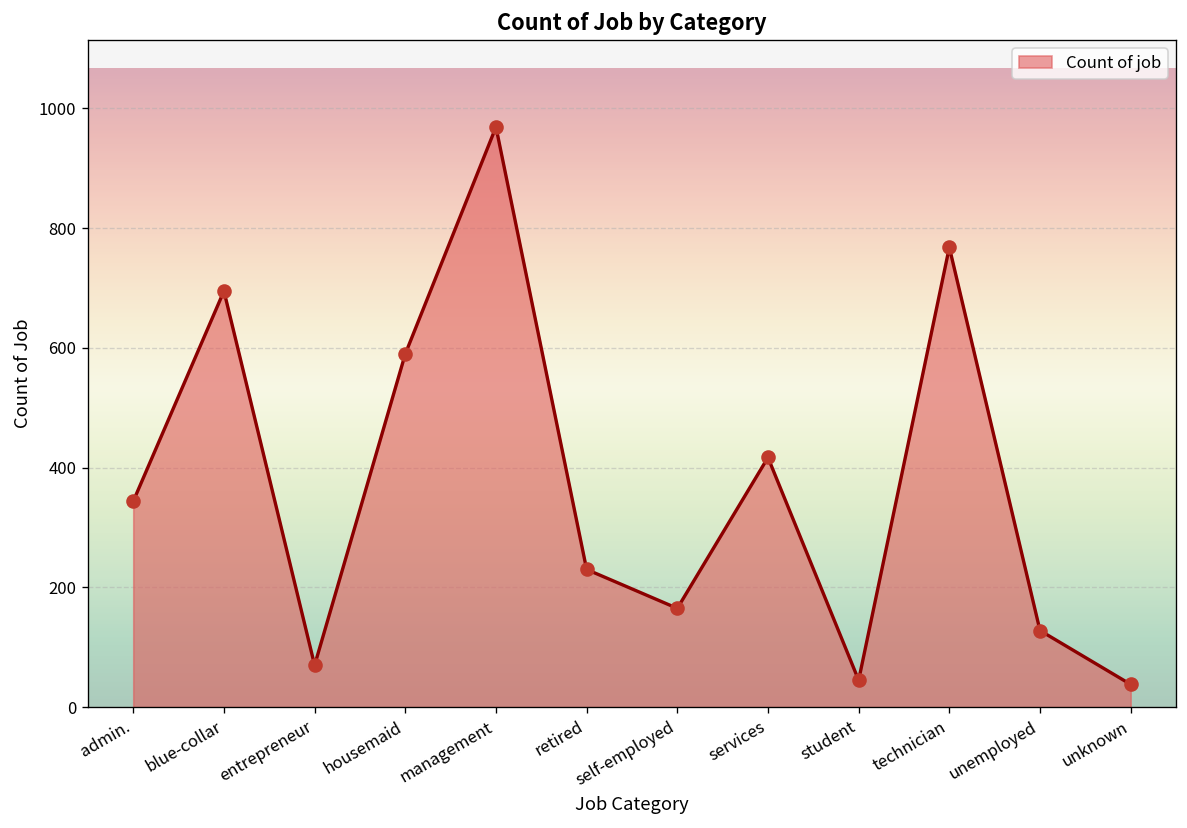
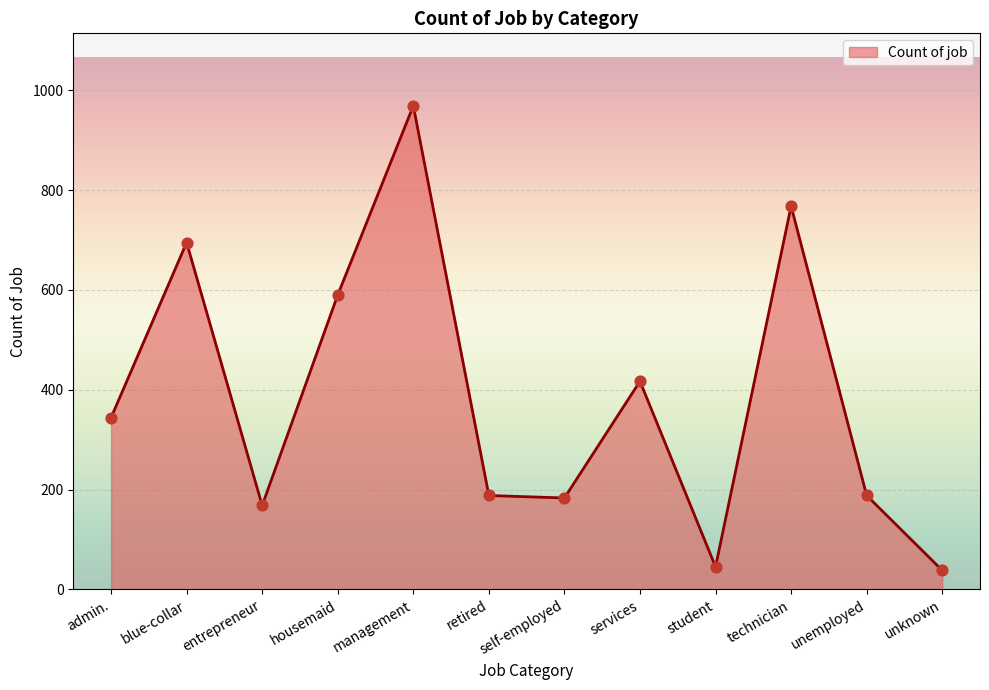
entrepreneur: 70 -> 170
retired: 230 -> 190
self-employed: 170 -> 180
unemployed: 130 -> 190
